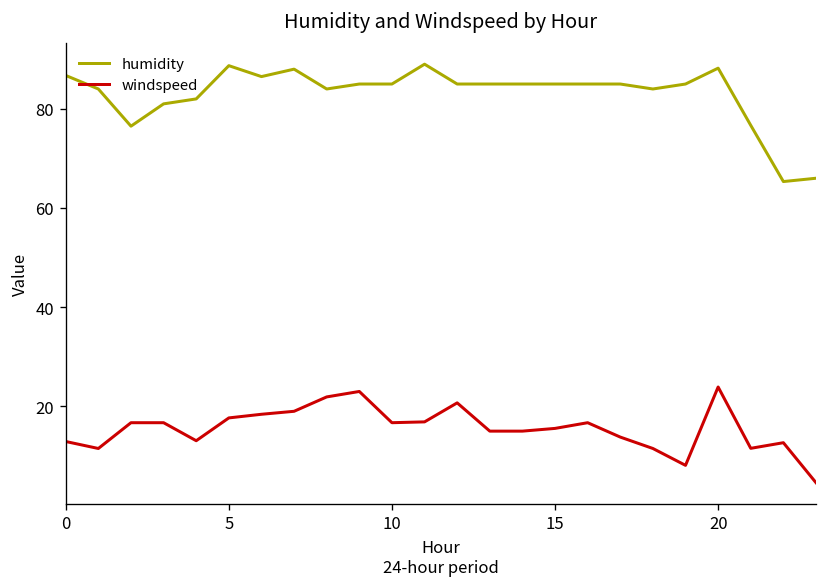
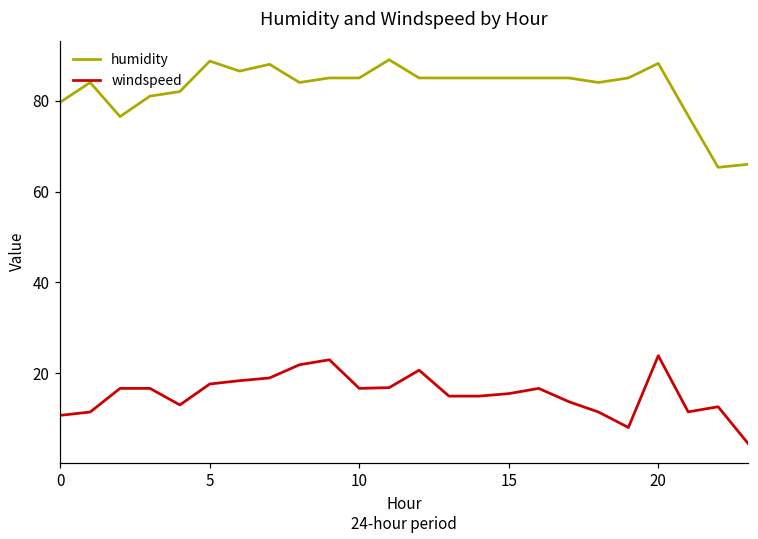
humidity, 0: 87 -> 80
windspeed, 0: 13 -> 11
